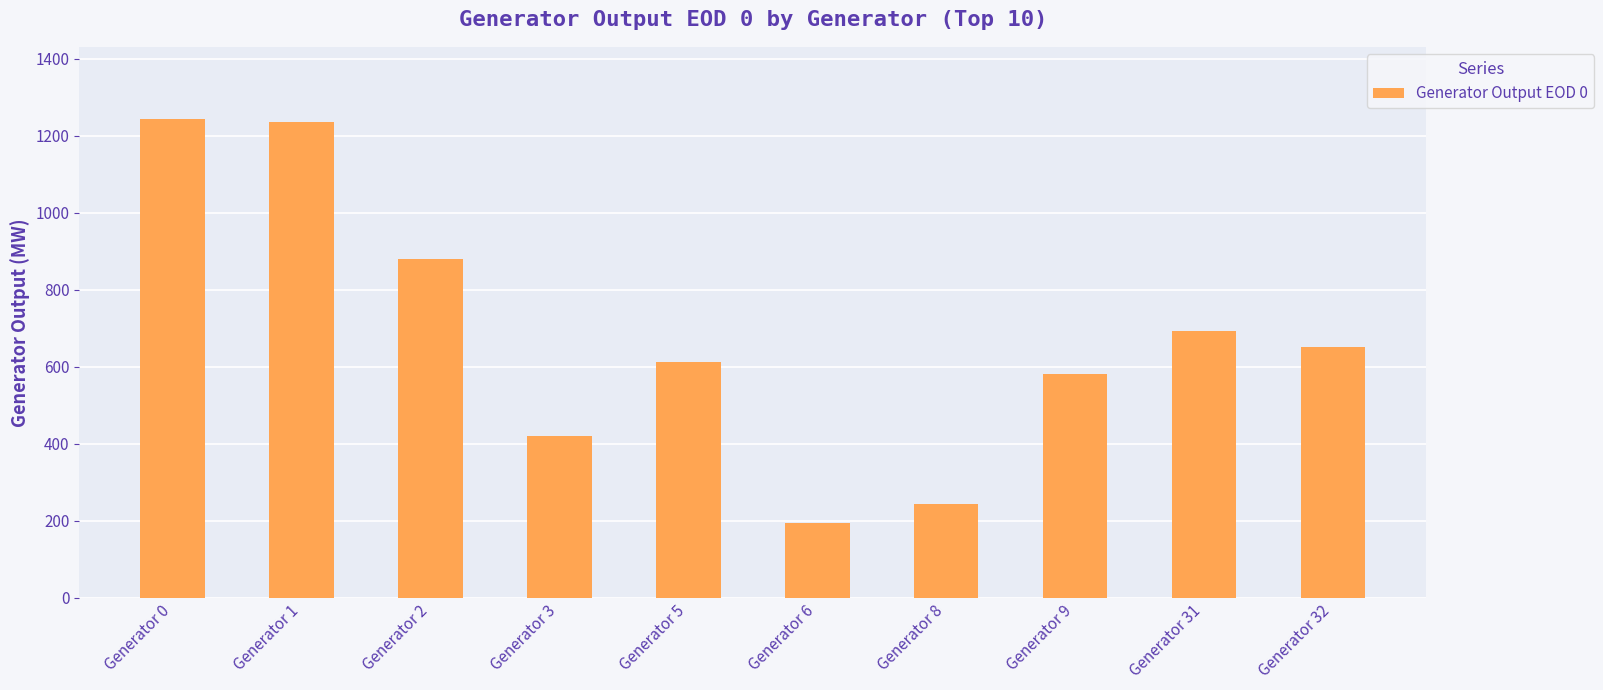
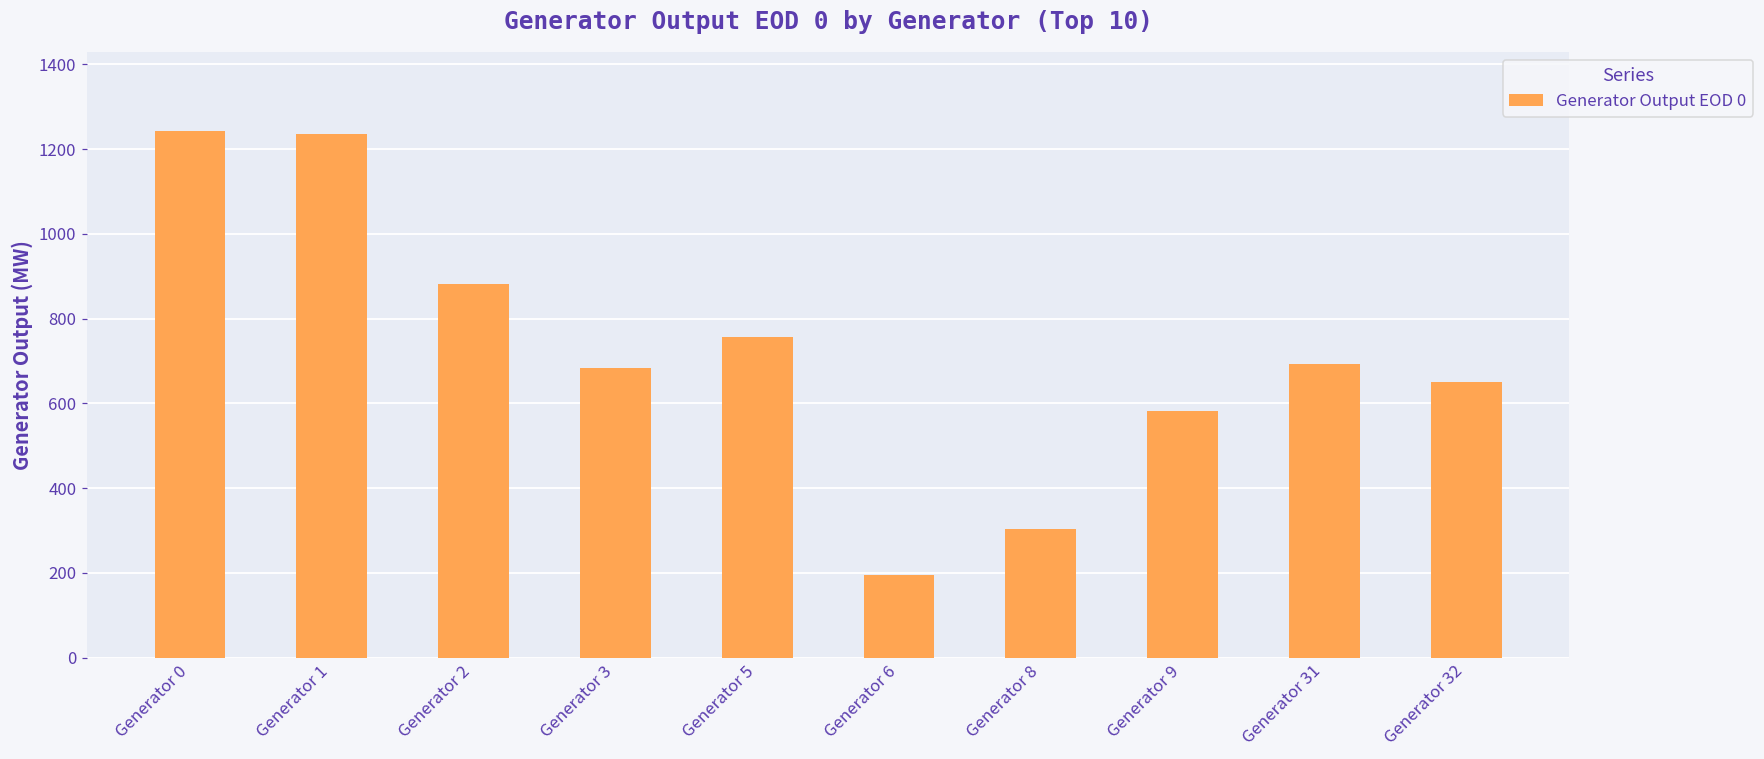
Generator 3: 420 -> 680
Generator 5: 610 -> 760
Generator 8: 240 -> 300
